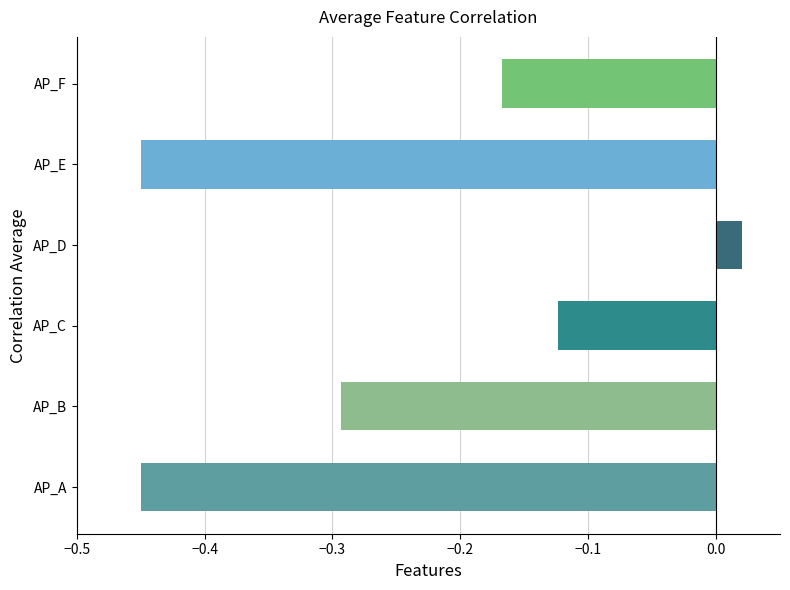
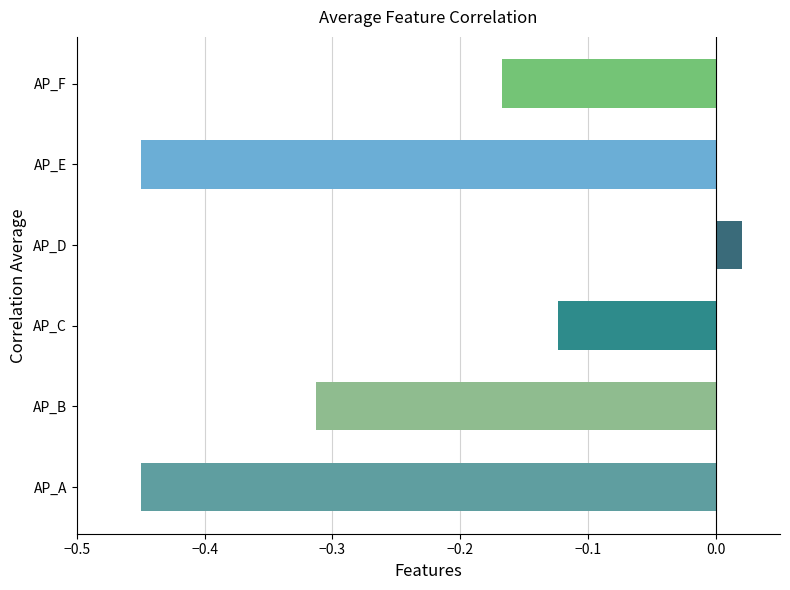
AP_B: -0.293 -> -0.313
